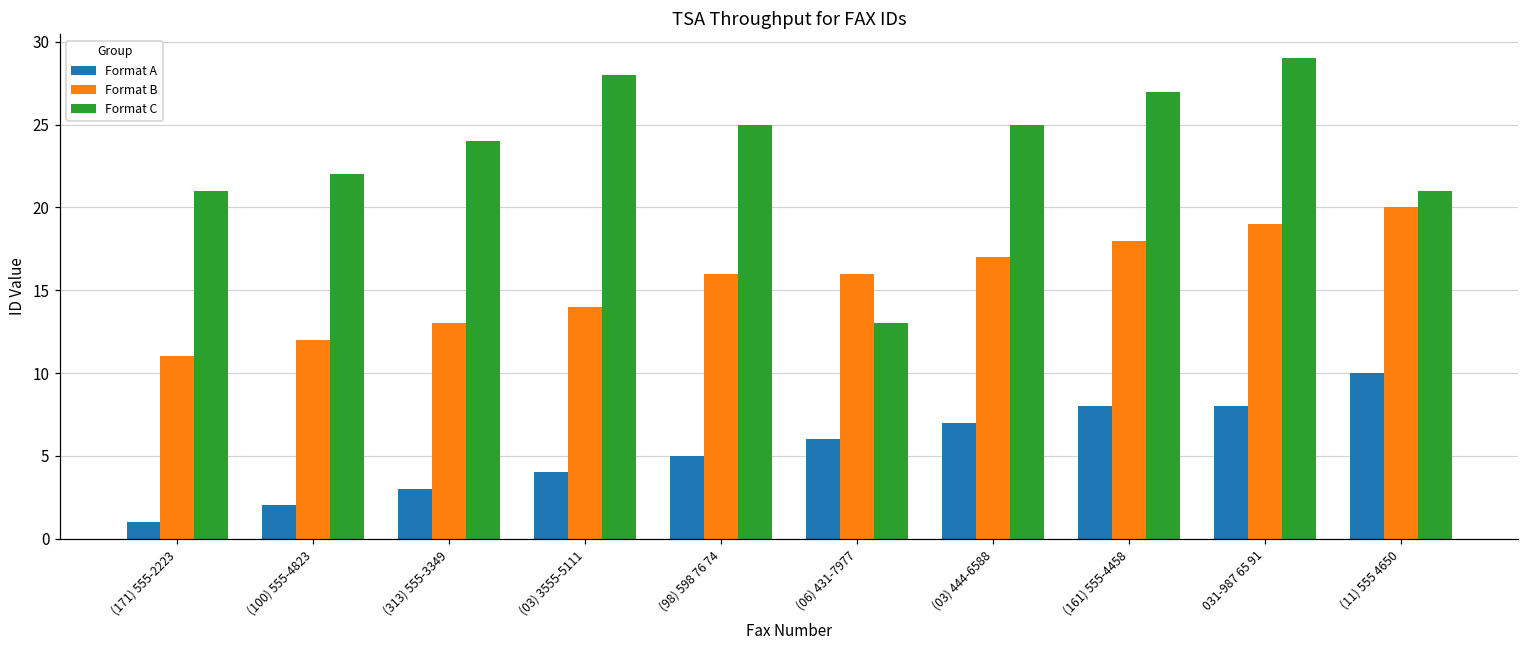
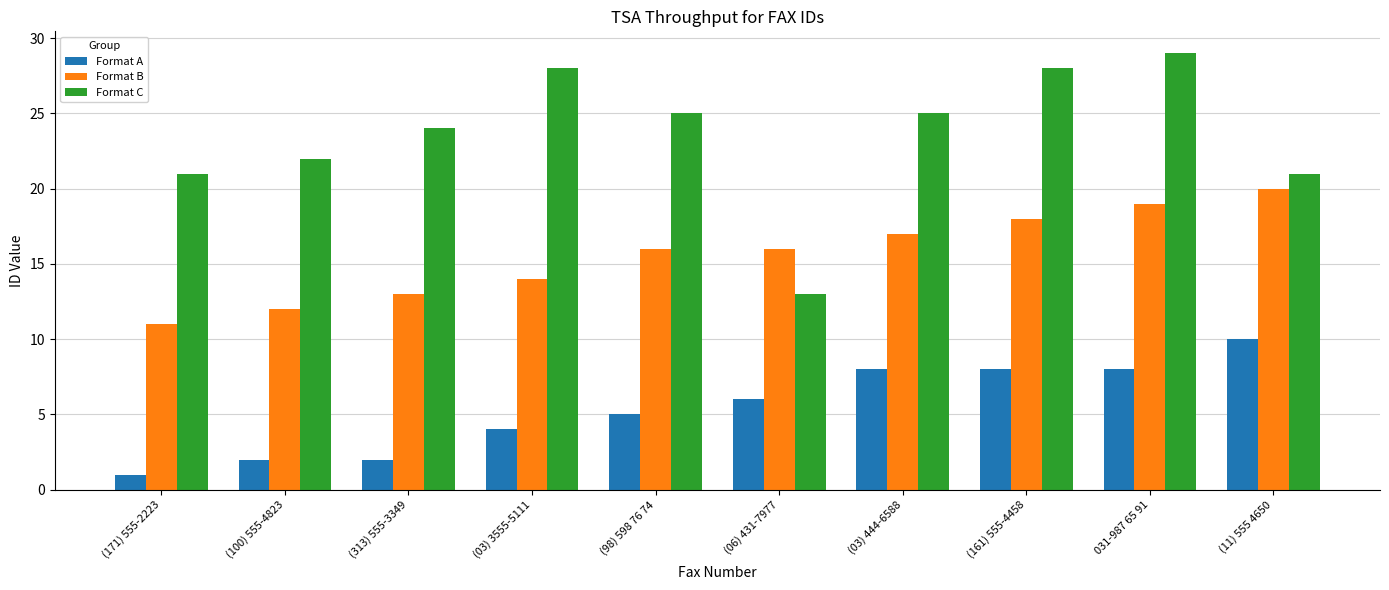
Format A, (313) 555-3349: 3 -> 2
Format A, (03) 444-6588: 7 -> 8
Format C, (161) 555-4458: 27 -> 28
